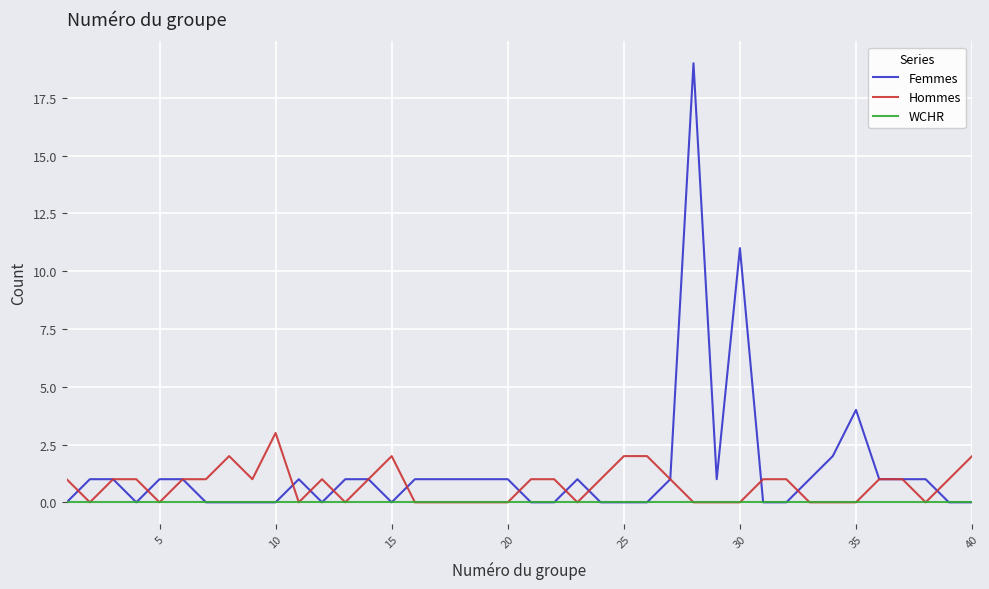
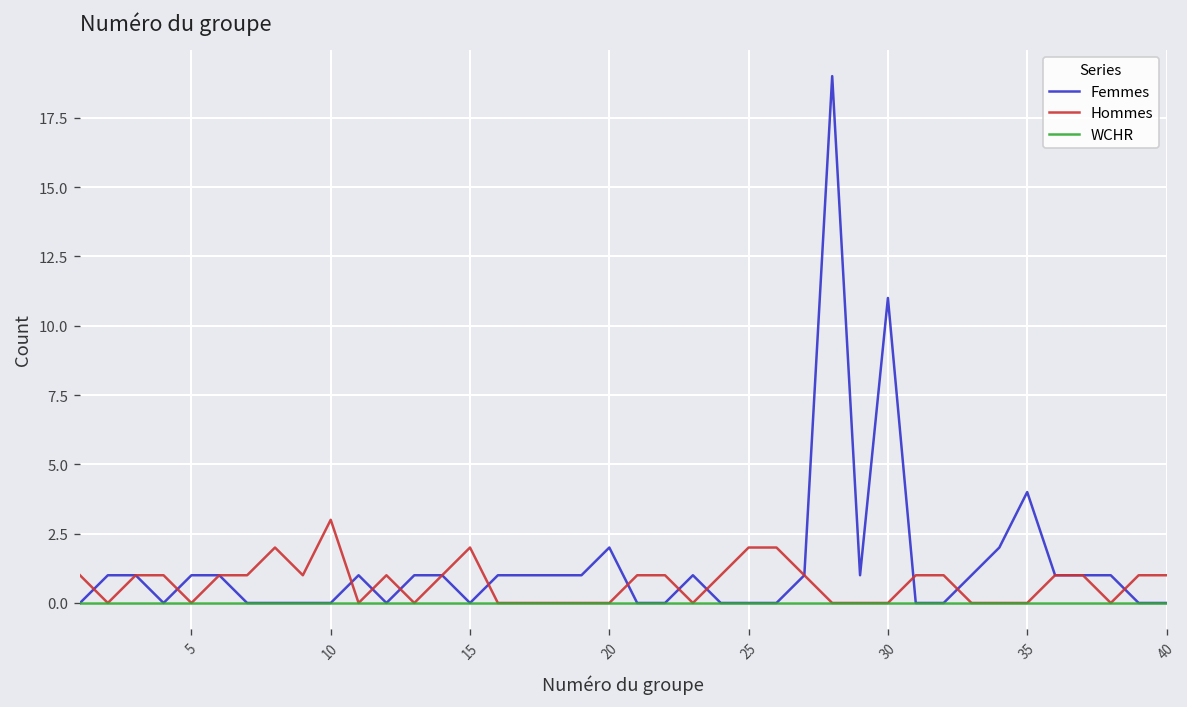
Femmes, 20: 1 -> 2
Hommes, 40: 2 -> 1
